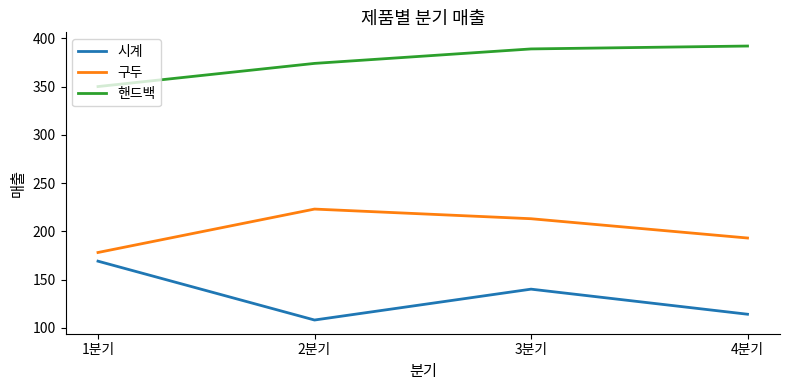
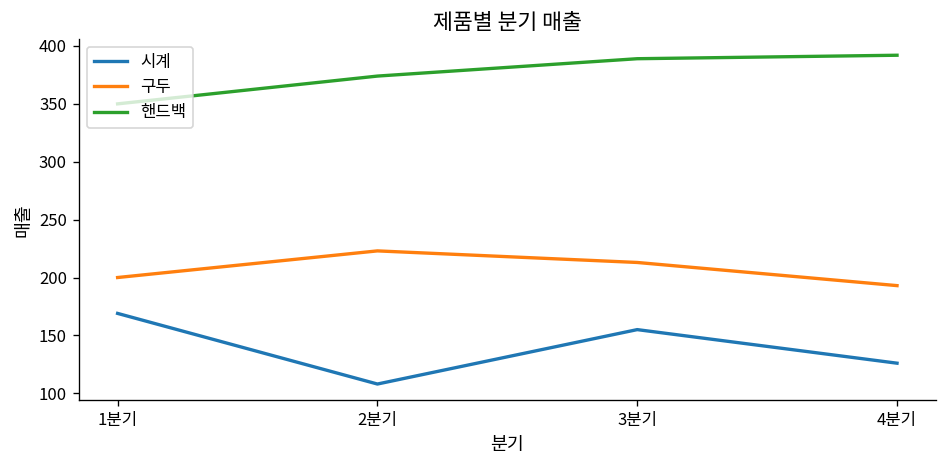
구두, 1분기: 180 -> 200
시계, 3분기: 140 -> 160
시계, 4분기: 110 -> 130
